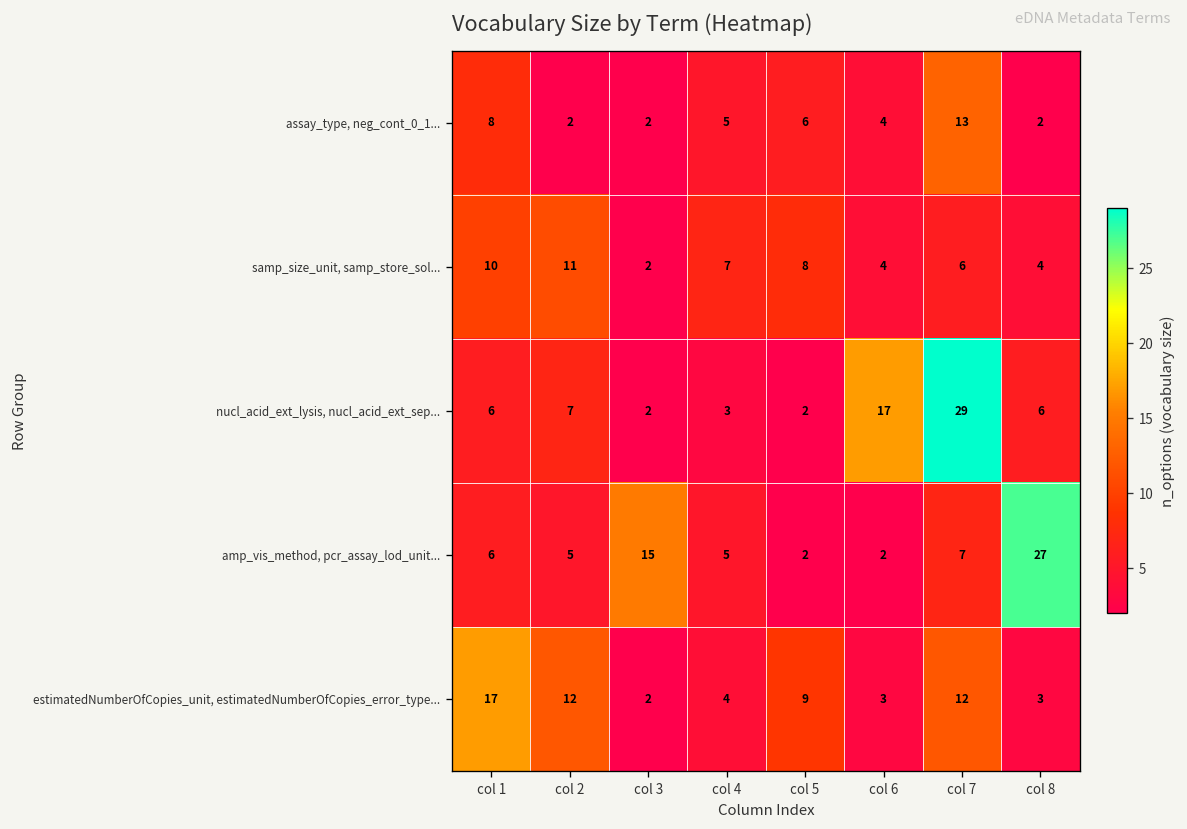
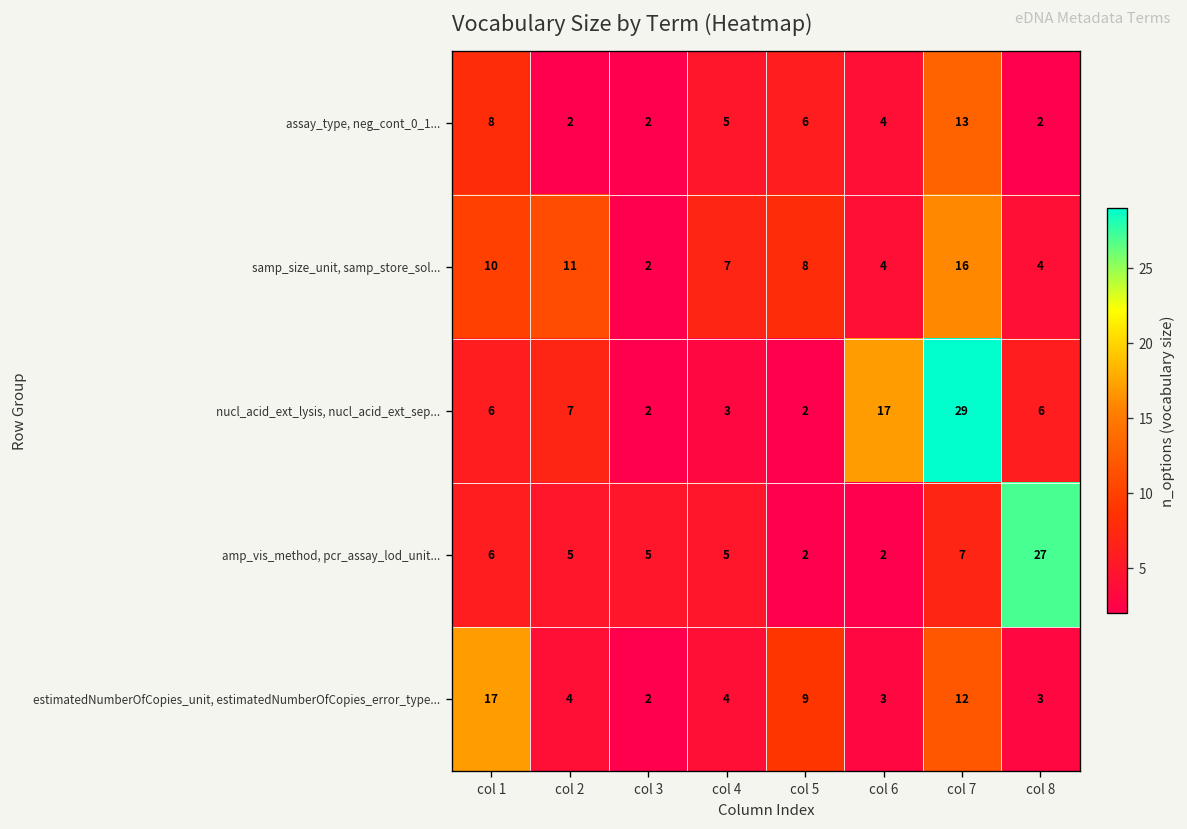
samp_size_unit, samp_store_sol..., col 7: 6 -> 16
amp_vis_method, pcr_assay_lod_unit..., col 3: 15 -> 5
estimatedNumberOfCopies_unit, estimatedNumberOfCopies_error_type..., col 2: 12 -> 4
